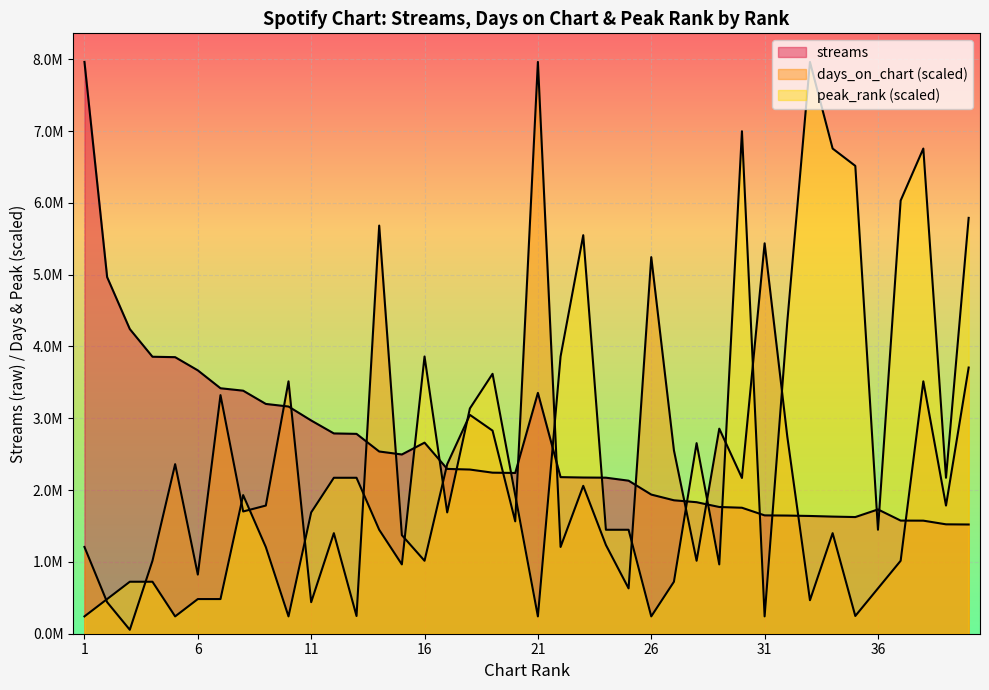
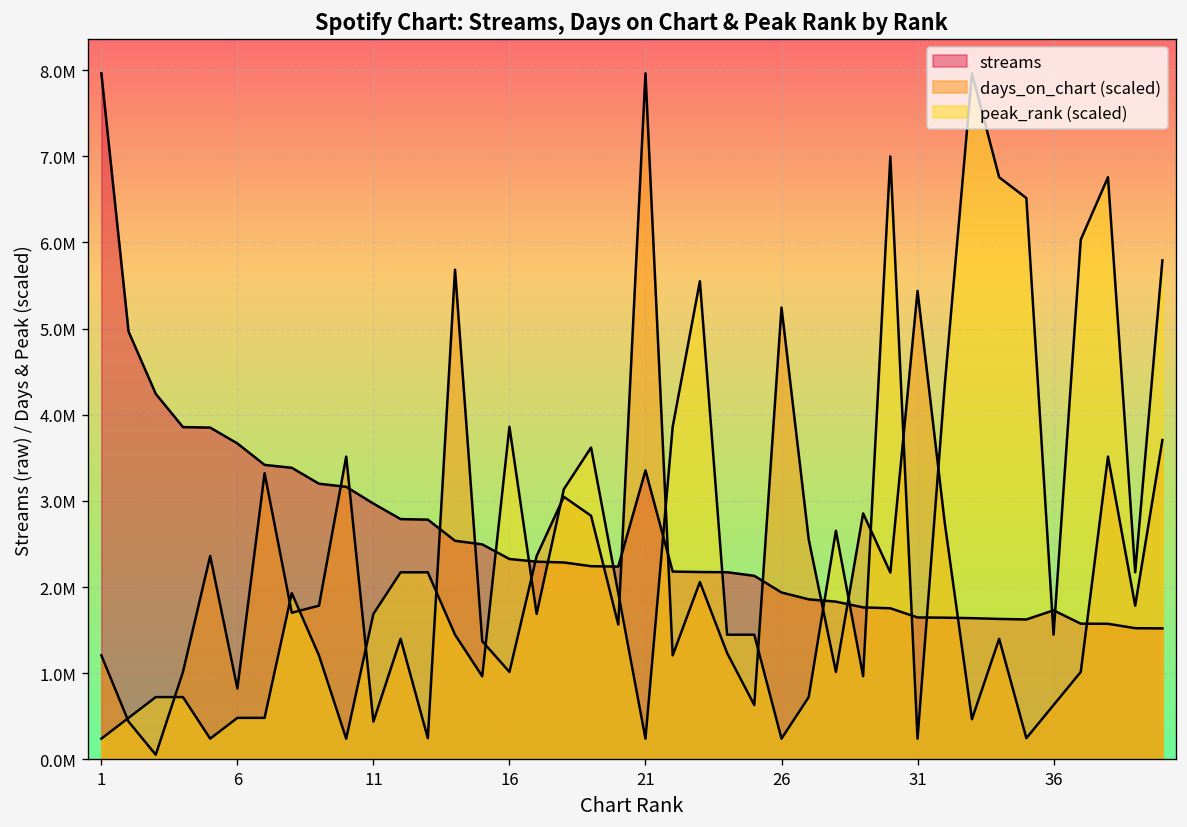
streams, 16: 2700000 -> 2300000
